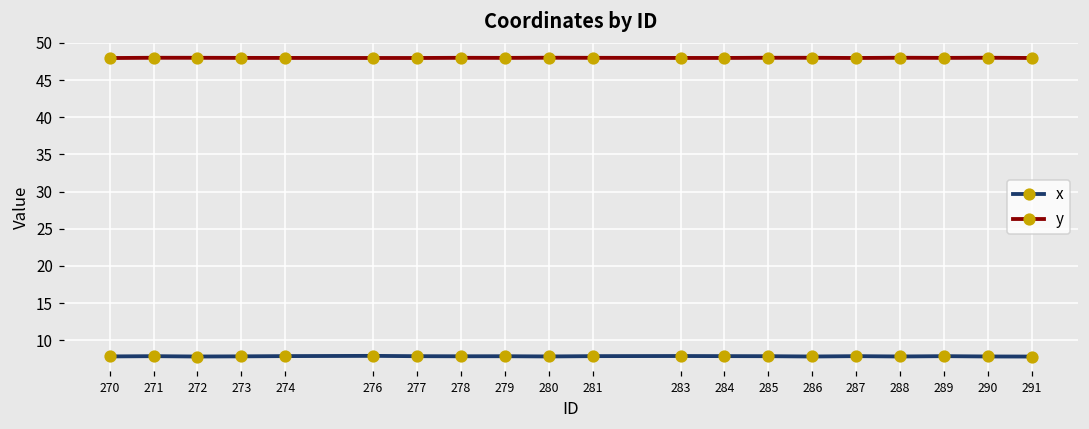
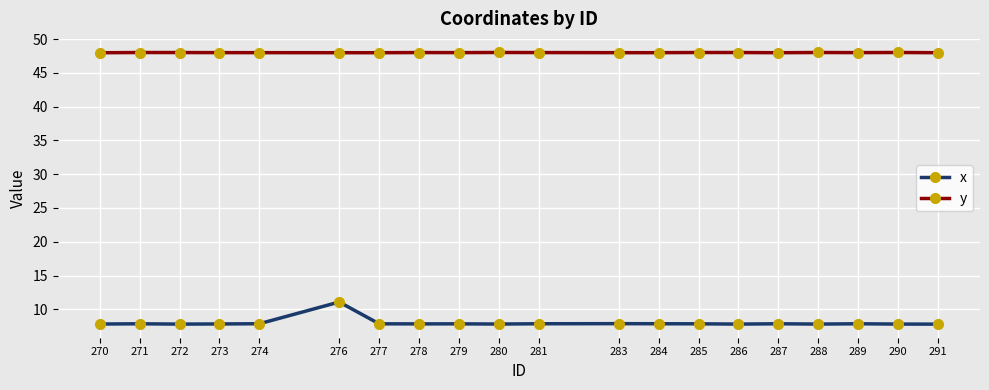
x, 276: 8 -> 11
